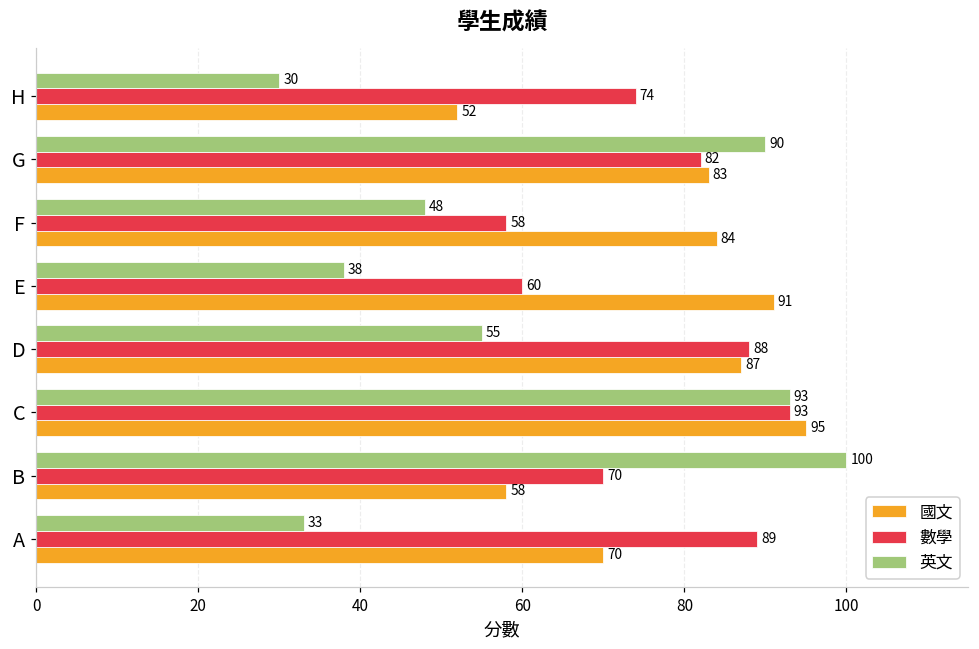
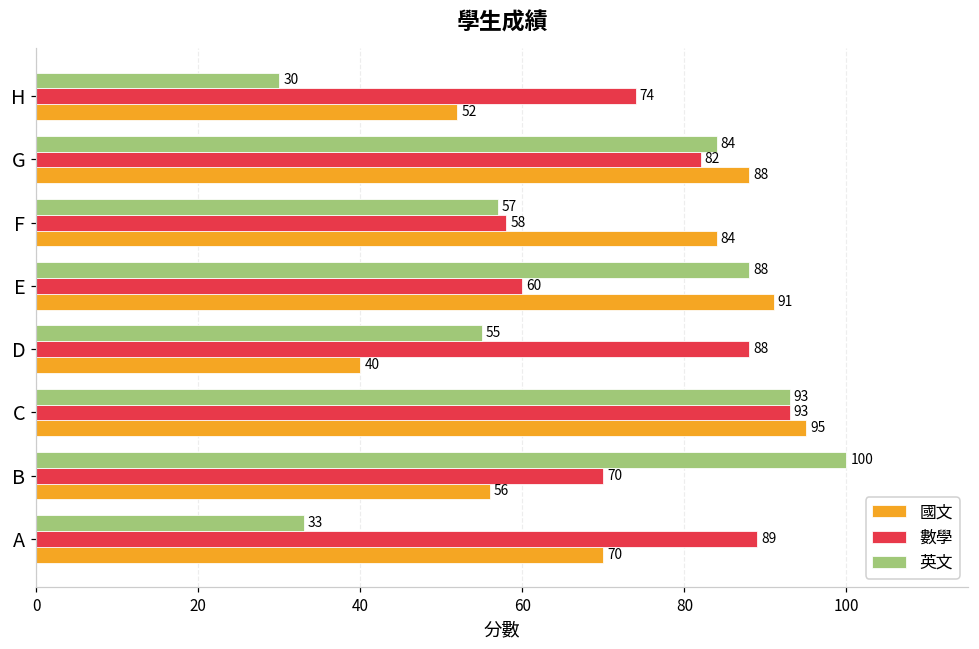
英文, G: 90 -> 84
國文, G: 83 -> 88
英文, F: 48 -> 57
英文, E: 38 -> 88
國文, D: 87 -> 40
國文, B: 58 -> 56
